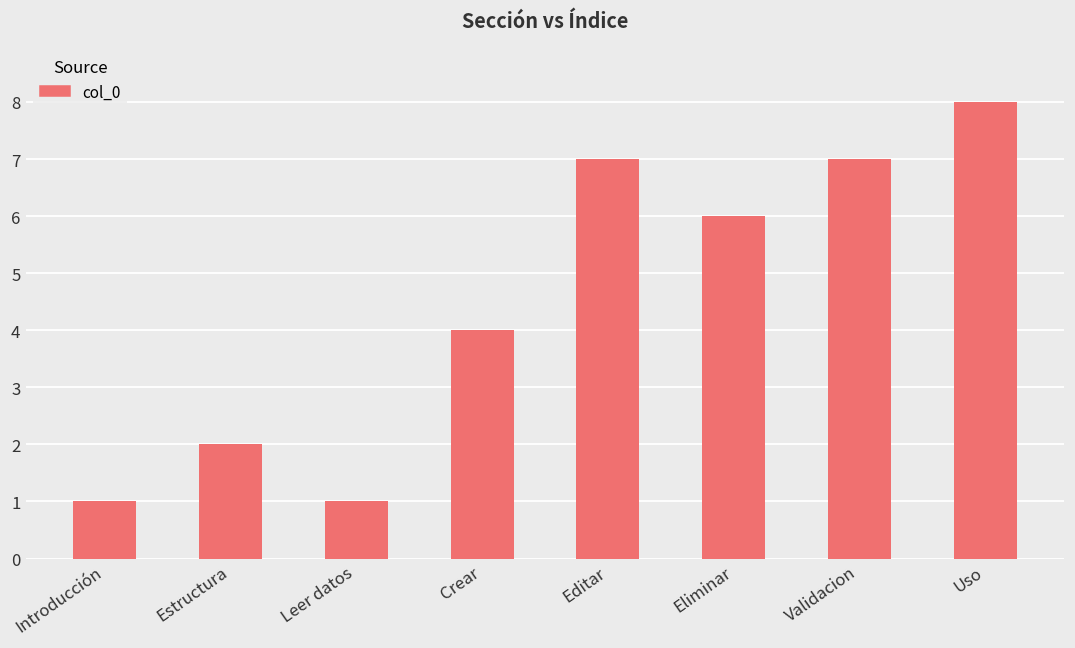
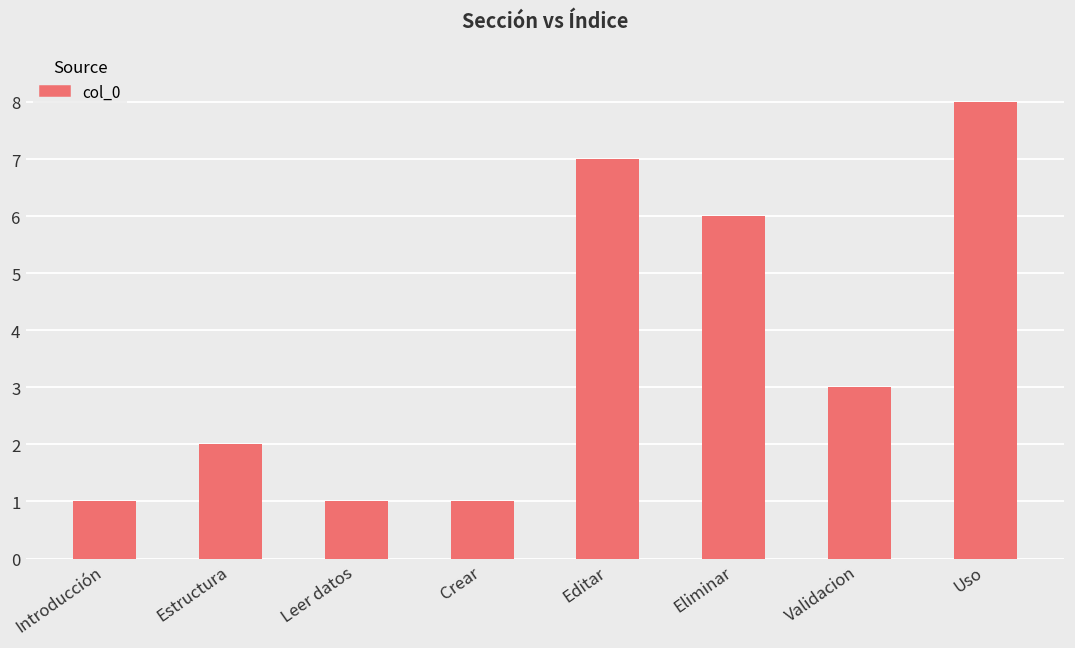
Crear: 4 -> 1
Validacion: 7 -> 3
